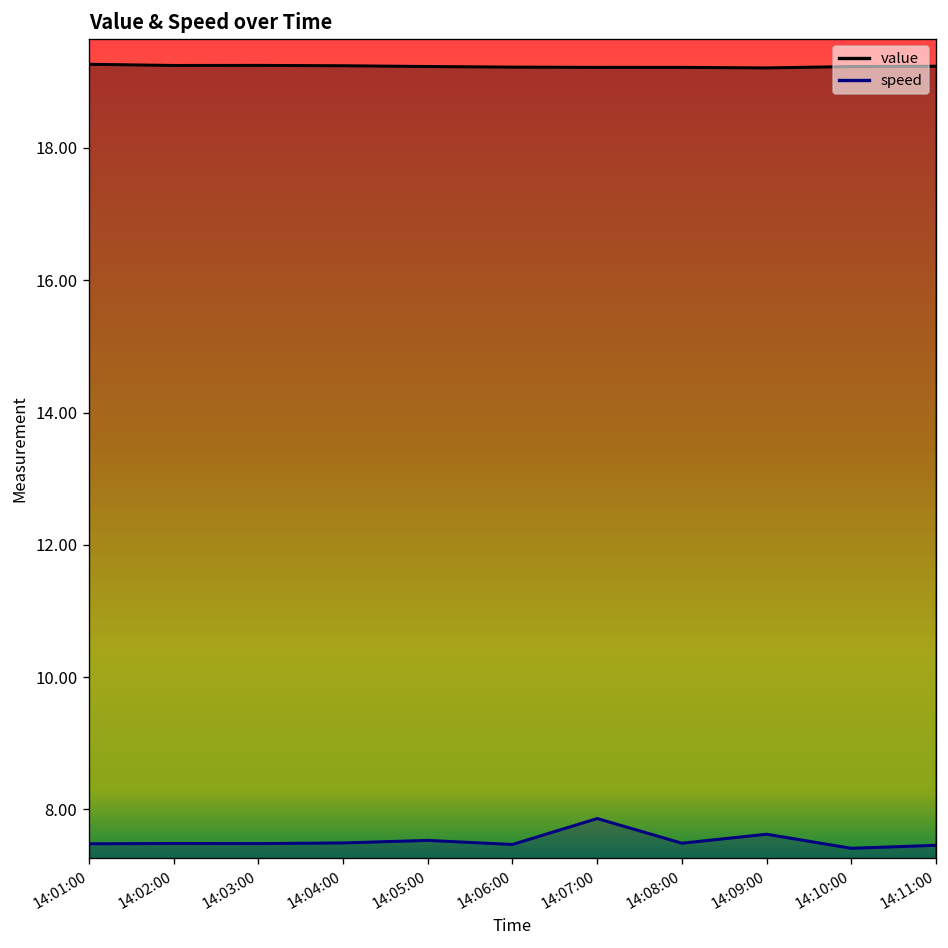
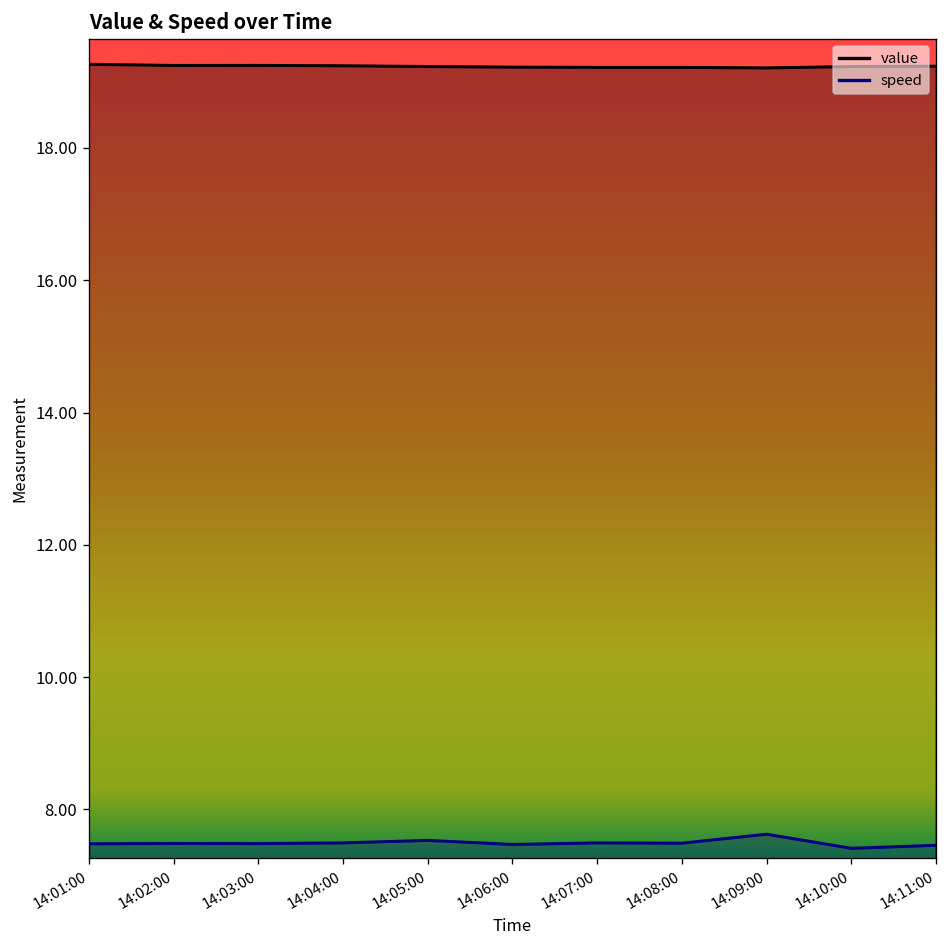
speed, 14:07:00: 7.9 -> 7.5
